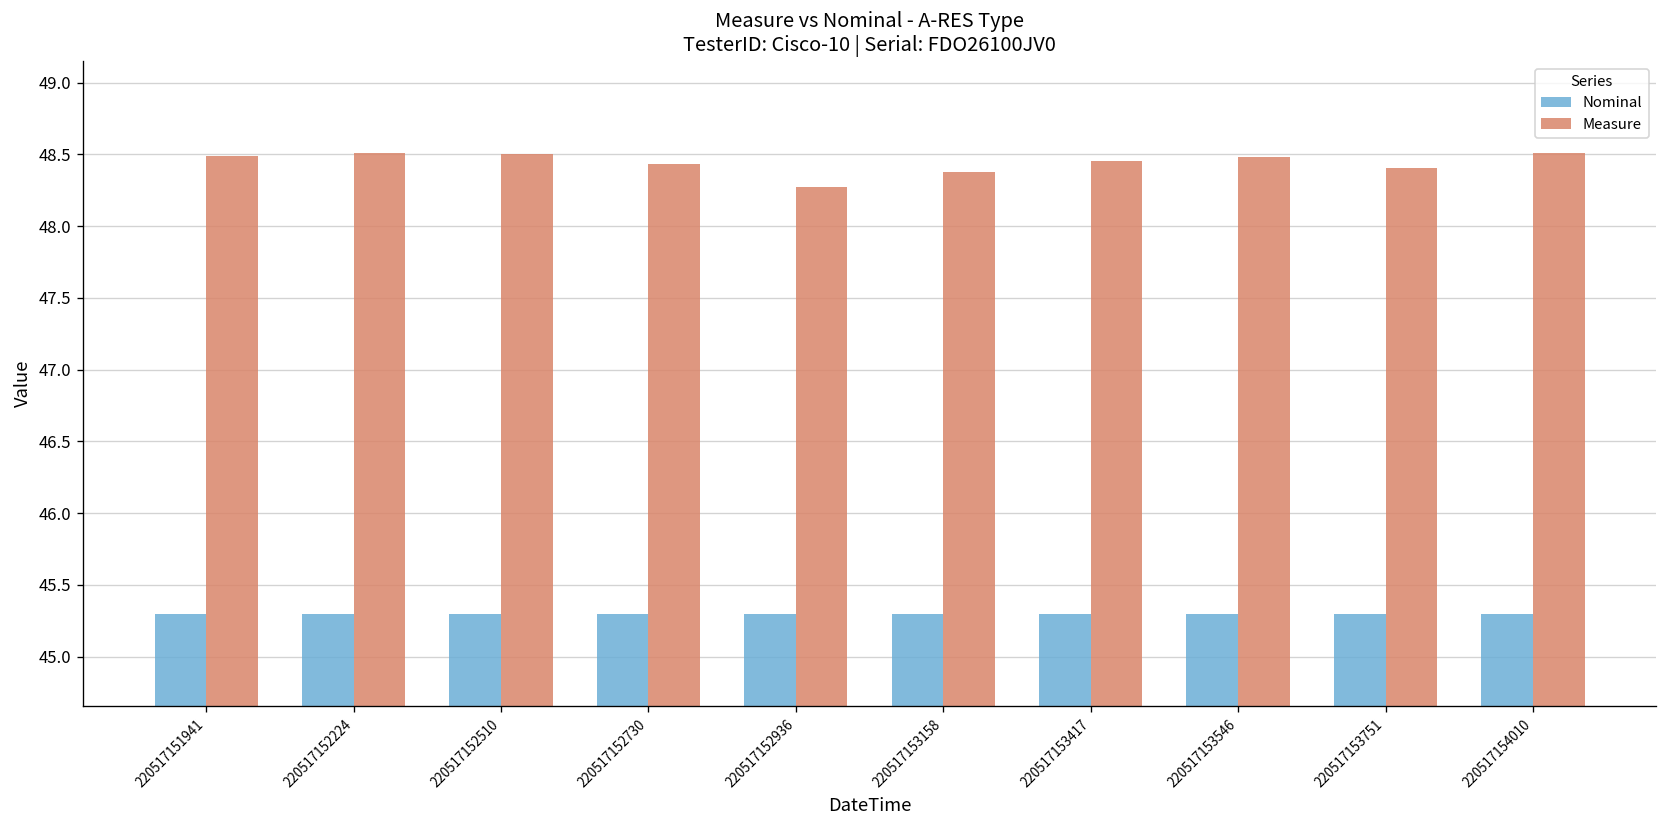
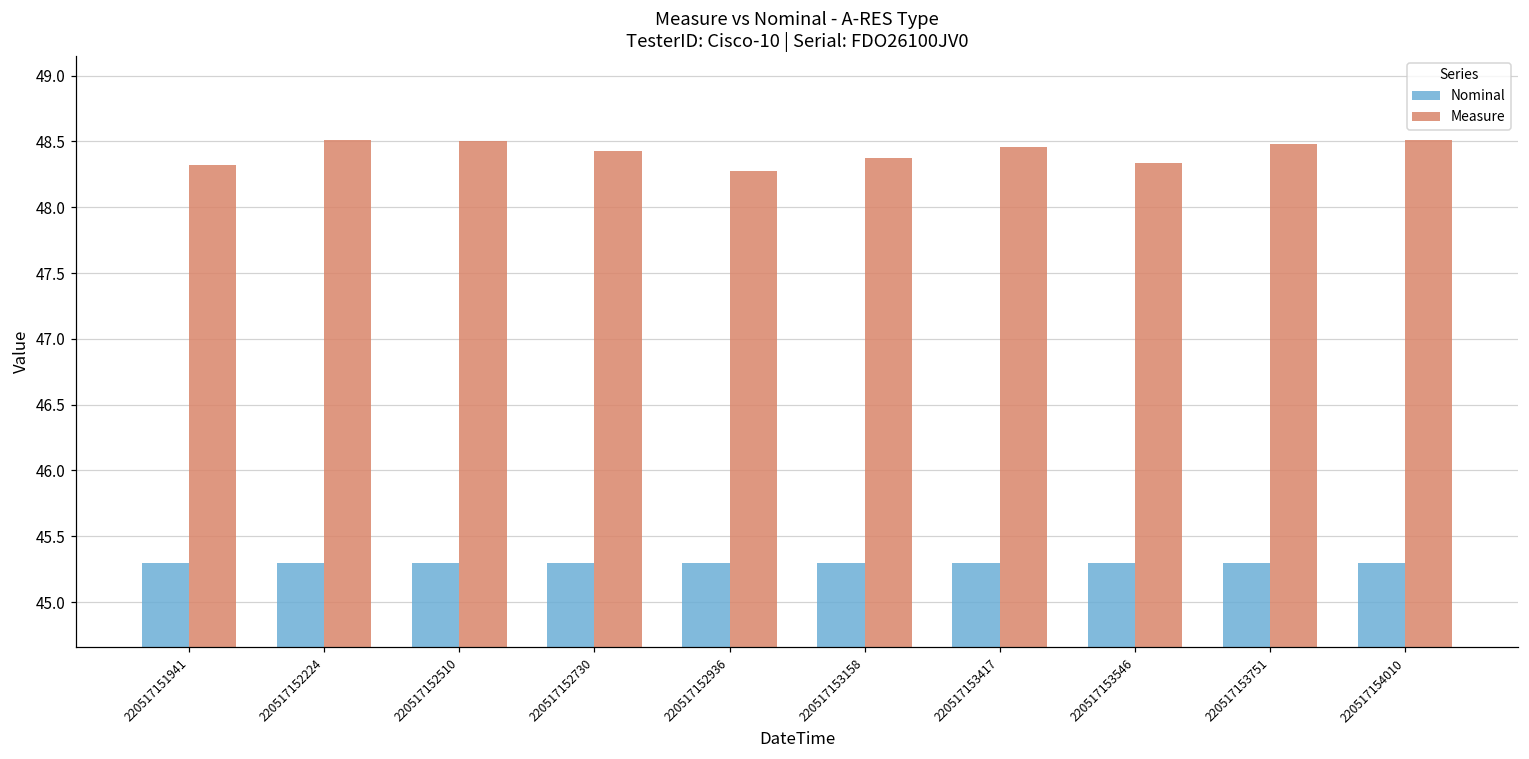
Measure, 220517151941: 48.49 -> 48.32
Measure, 220517153546: 48.48 -> 48.34
Measure, 220517153751: 48.41 -> 48.48
